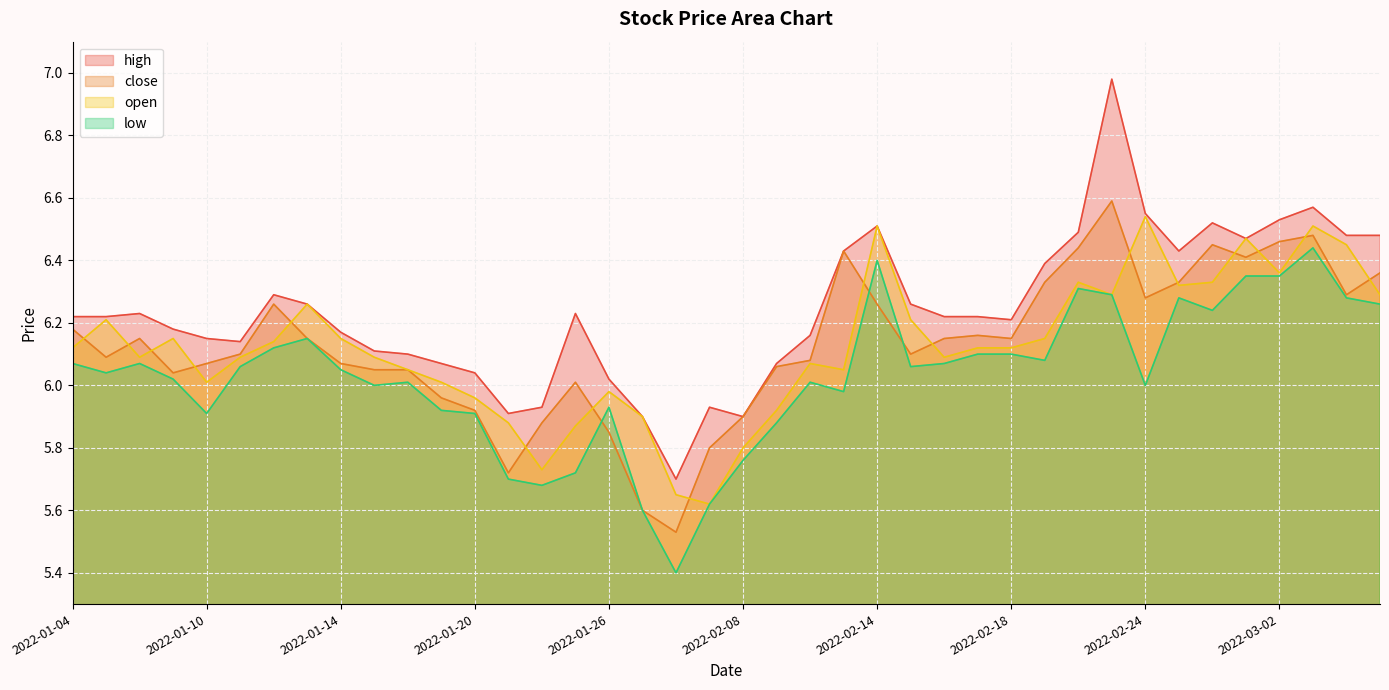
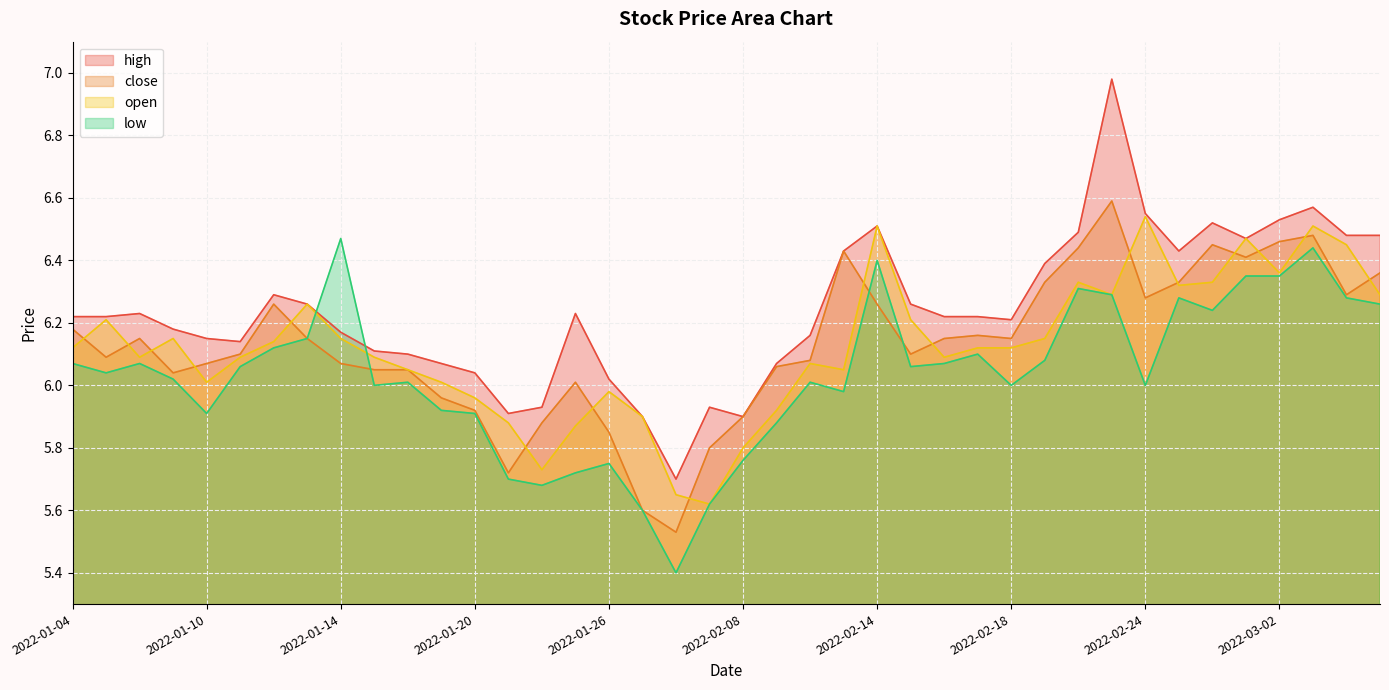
low, 2022-01-14: 6.05 -> 6.47
low, 2022-01-26: 5.93 -> 5.75
low, 2022-02-18: 6.1 -> 6.0
